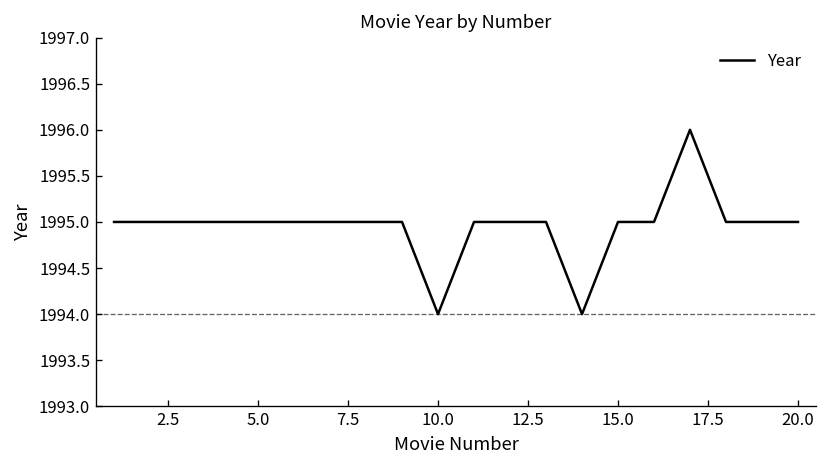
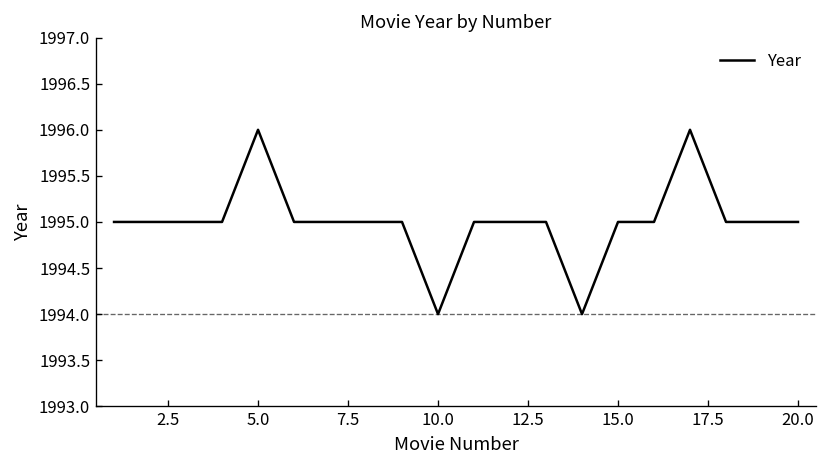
5.0: 1995 -> 1996
